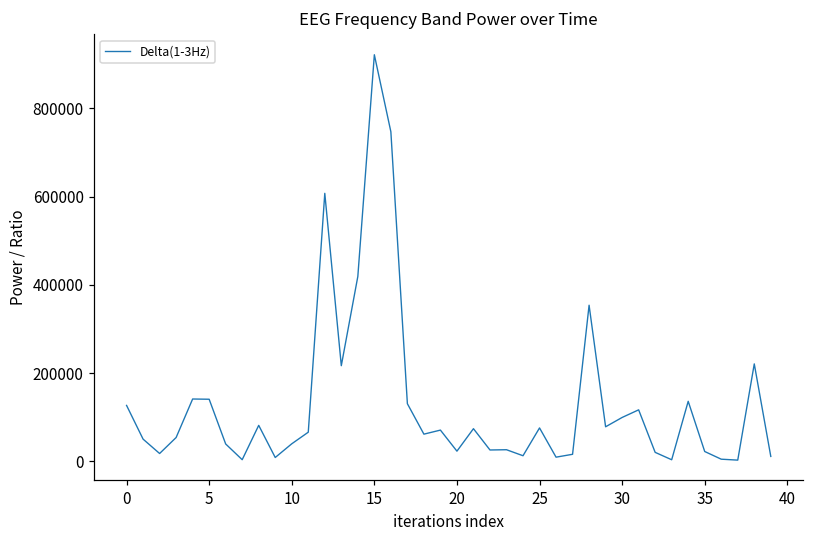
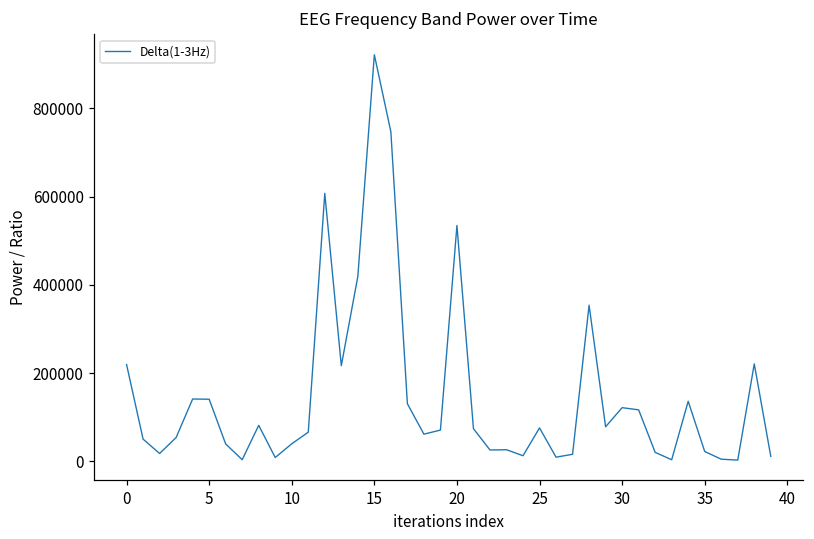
0: 130000 -> 220000
20: 20000 -> 530000
30: 100000 -> 120000
